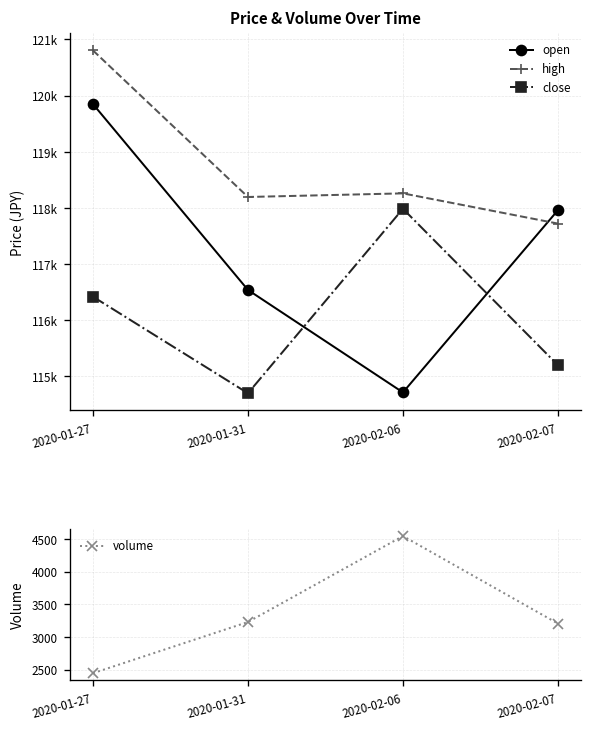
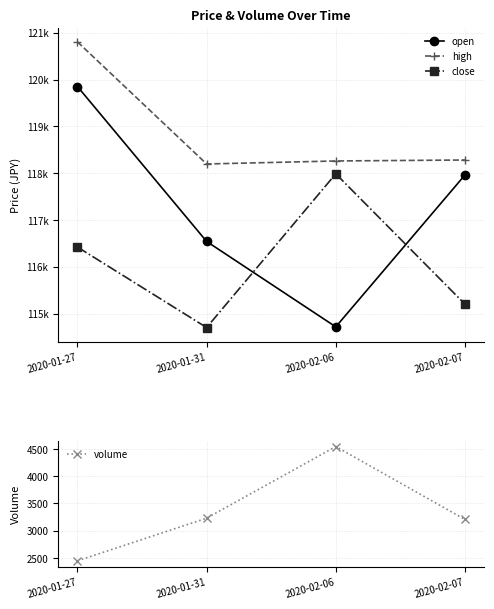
Price & Volume Over Time, high, 2020-02-07: 117700 -> 118300
